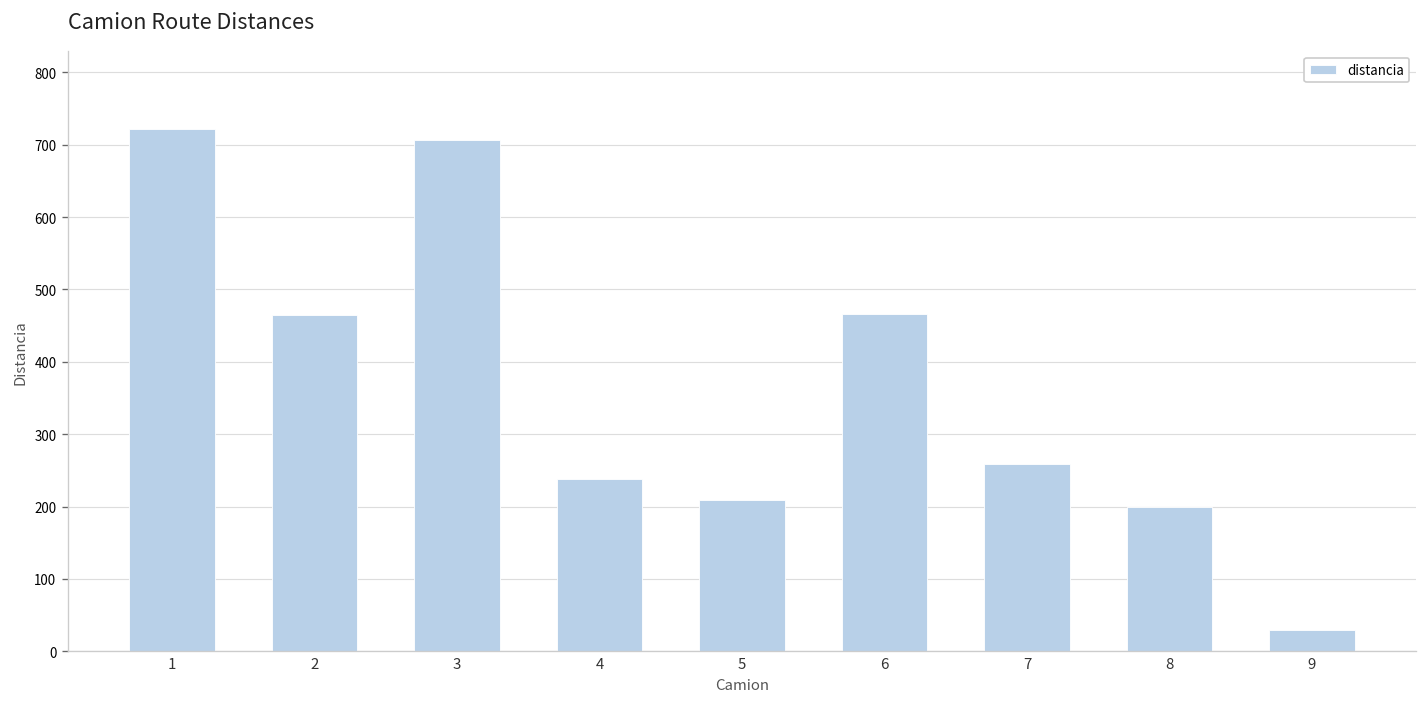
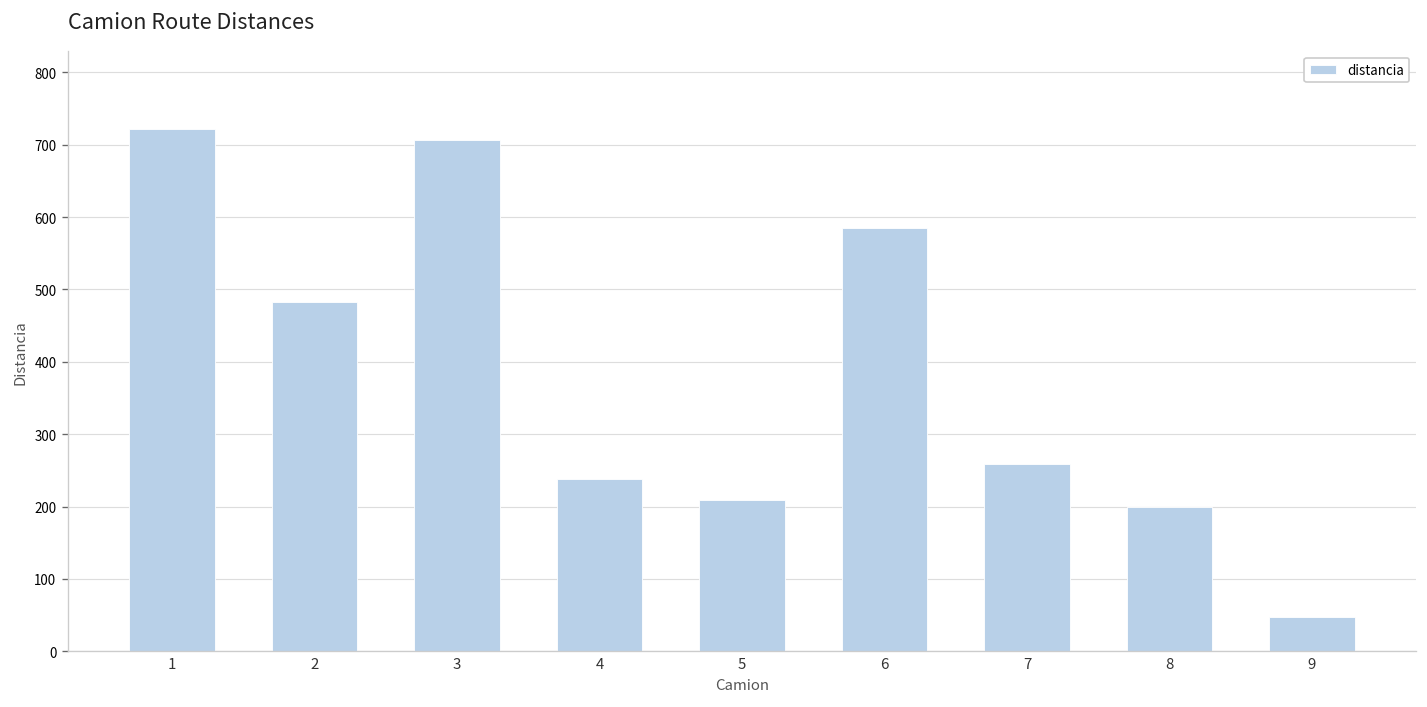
2: 460 -> 480
6: 470 -> 590
9: 30 -> 50
